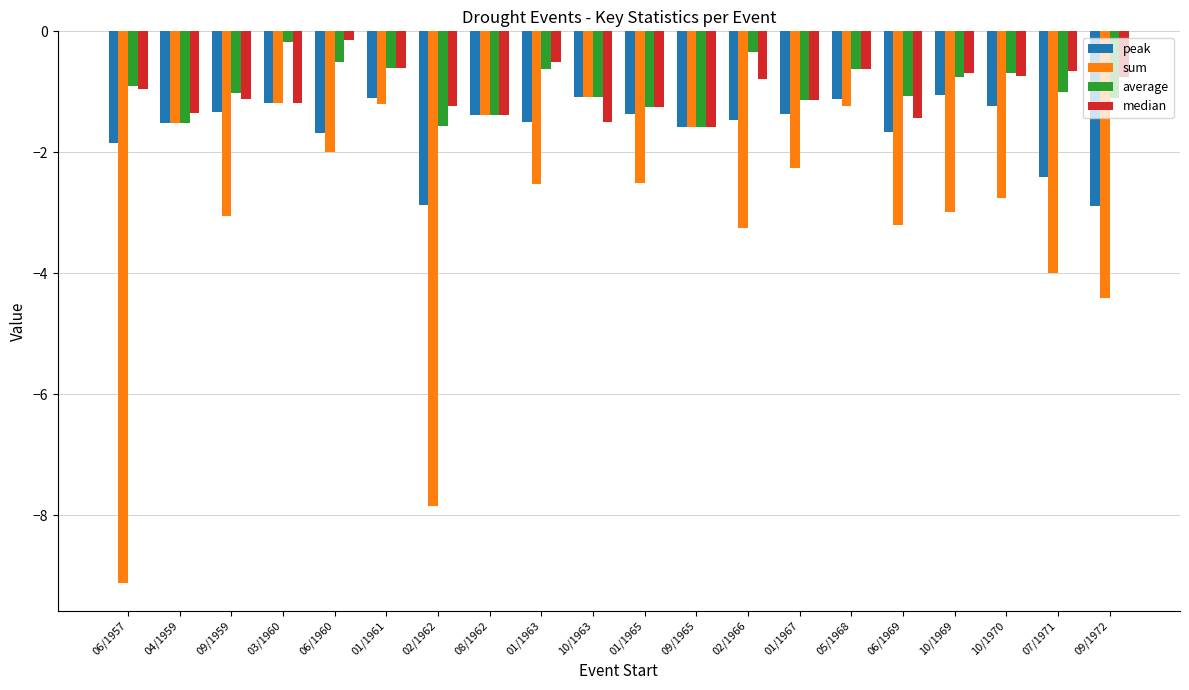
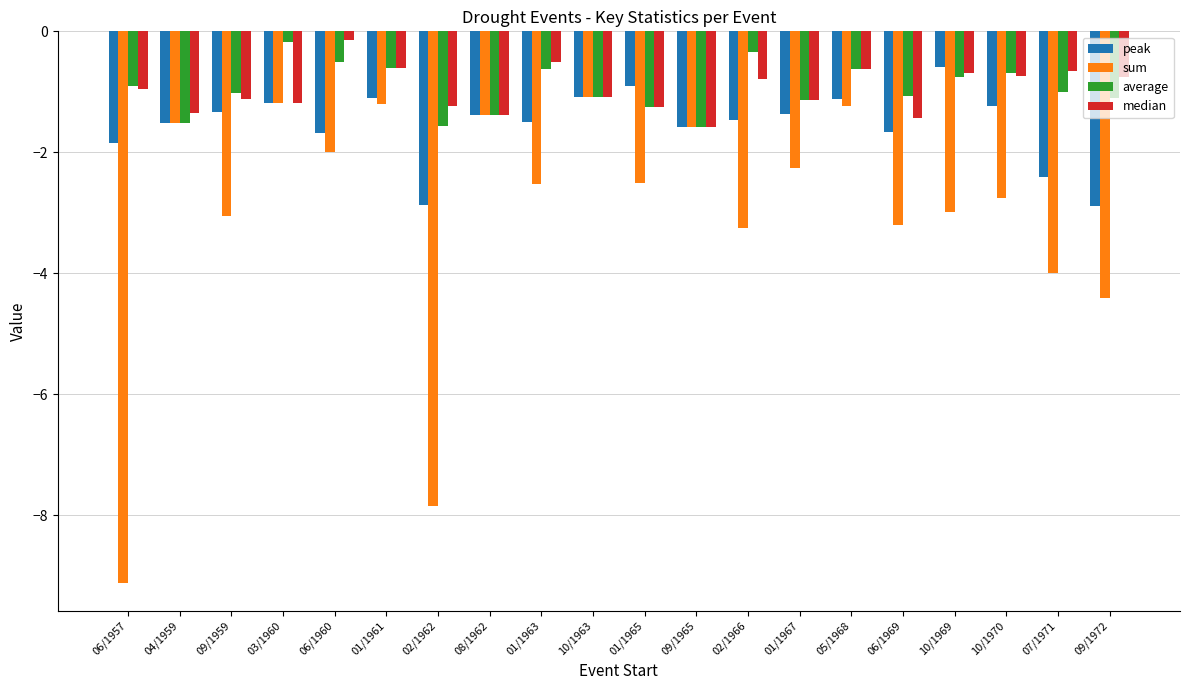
median, 10/1963: -1.5 -> -1.1
peak, 01/1965: -1.4 -> -0.9
peak, 10/1969: -1.1 -> -0.6
